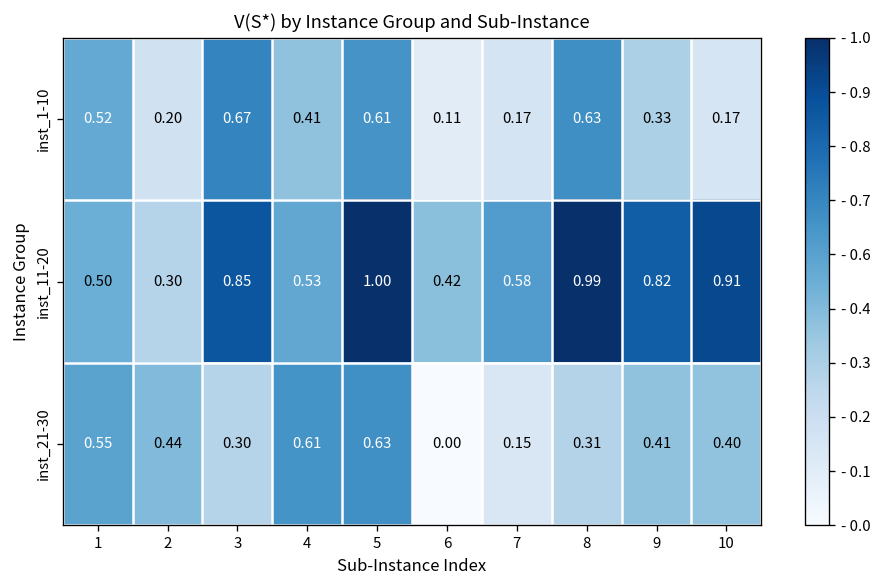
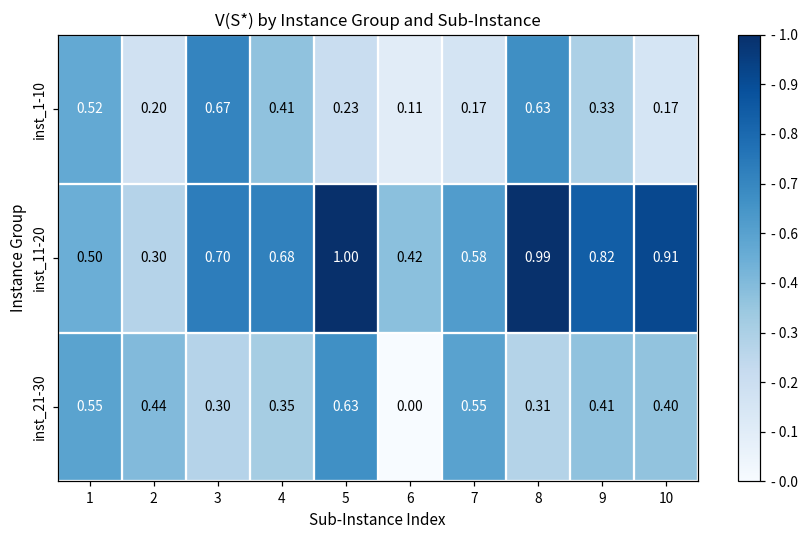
inst_1-10, 5: 0.61 -> 0.23
inst_11-20, 3: 0.85 -> 0.70
inst_11-20, 4: 0.53 -> 0.68
inst_21-30, 4: 0.61 -> 0.35
inst_21-30, 7: 0.15 -> 0.55
